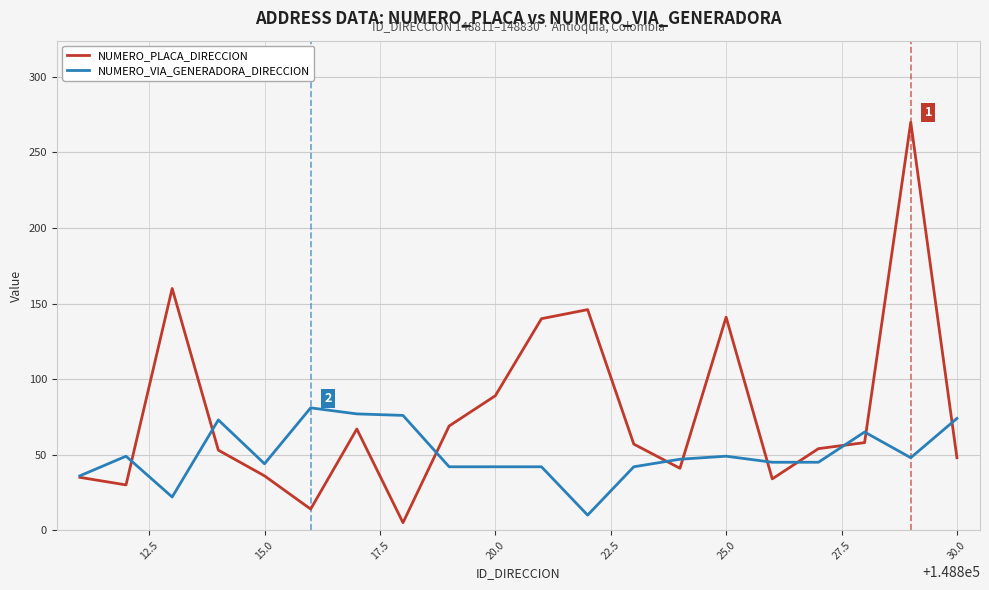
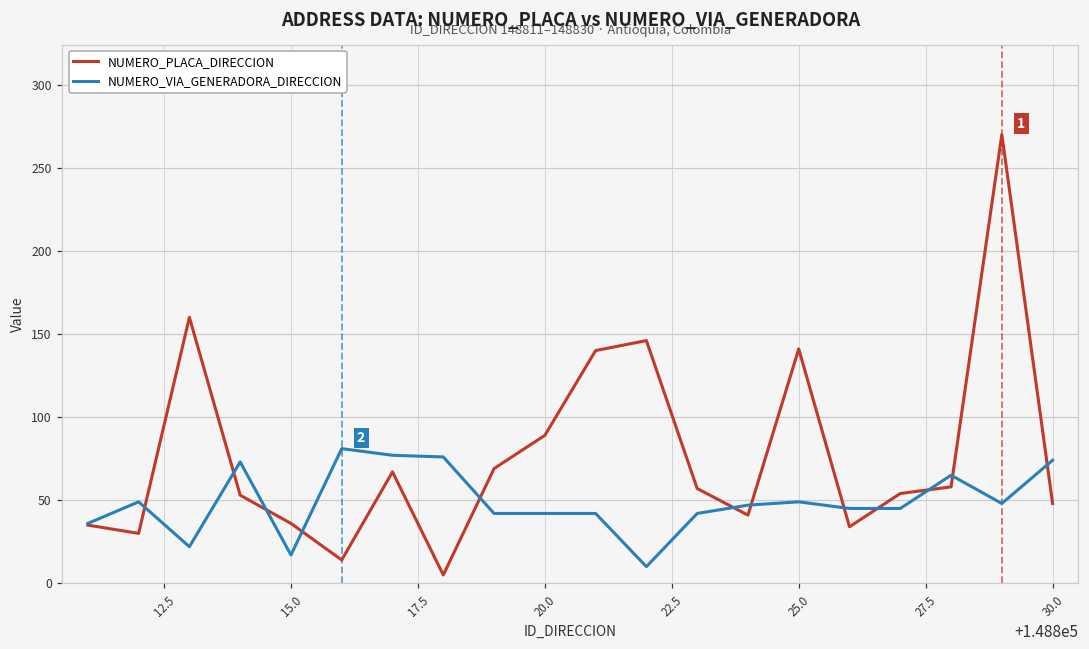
NUMERO_VIA_GENERADORA_DIRECCION, 15.0: 44 -> 17
